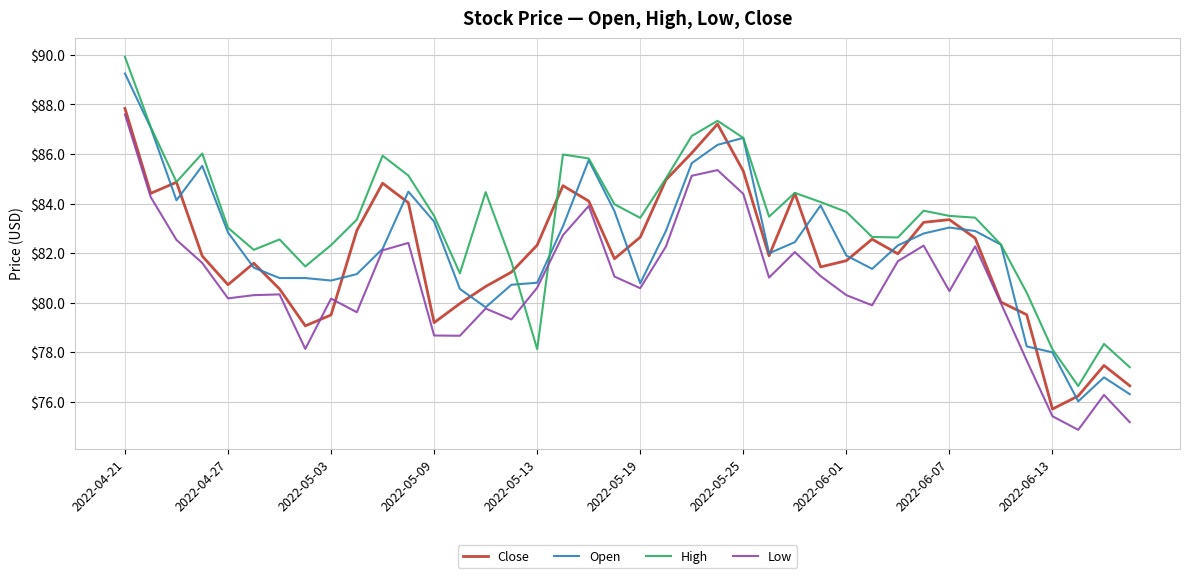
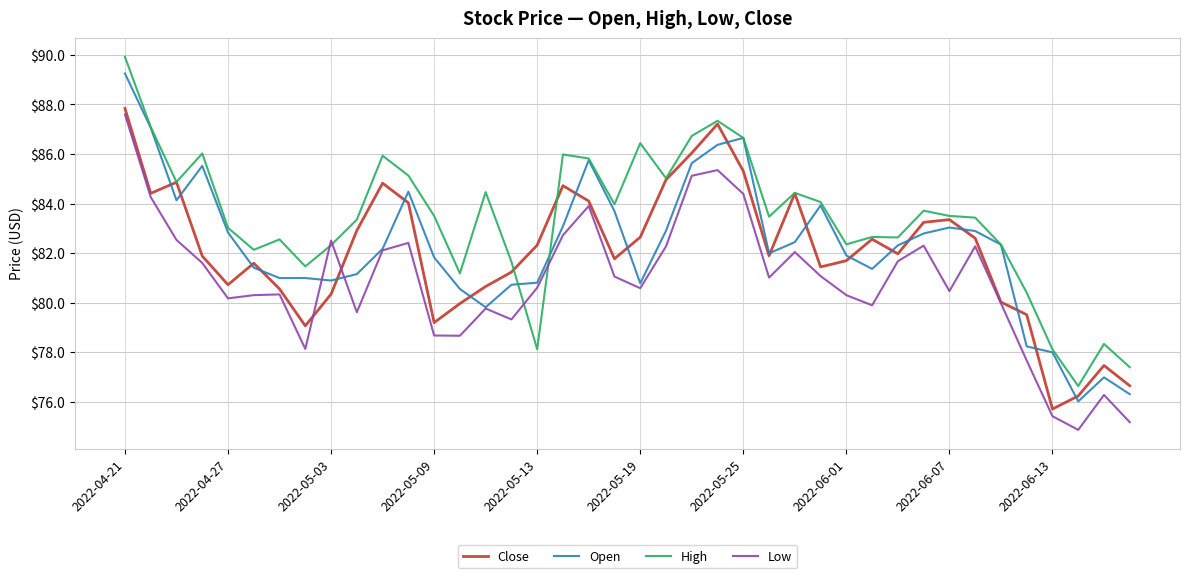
Close, 2022-05-03: $79.5 -> $80.3
Low, 2022-05-03: $80.2 -> $82.5
Open, 2022-05-09: $83.3 -> $81.8
High, 2022-05-19: $83.4 -> $86.4
High, 2022-06-01: $83.7 -> $82.3
